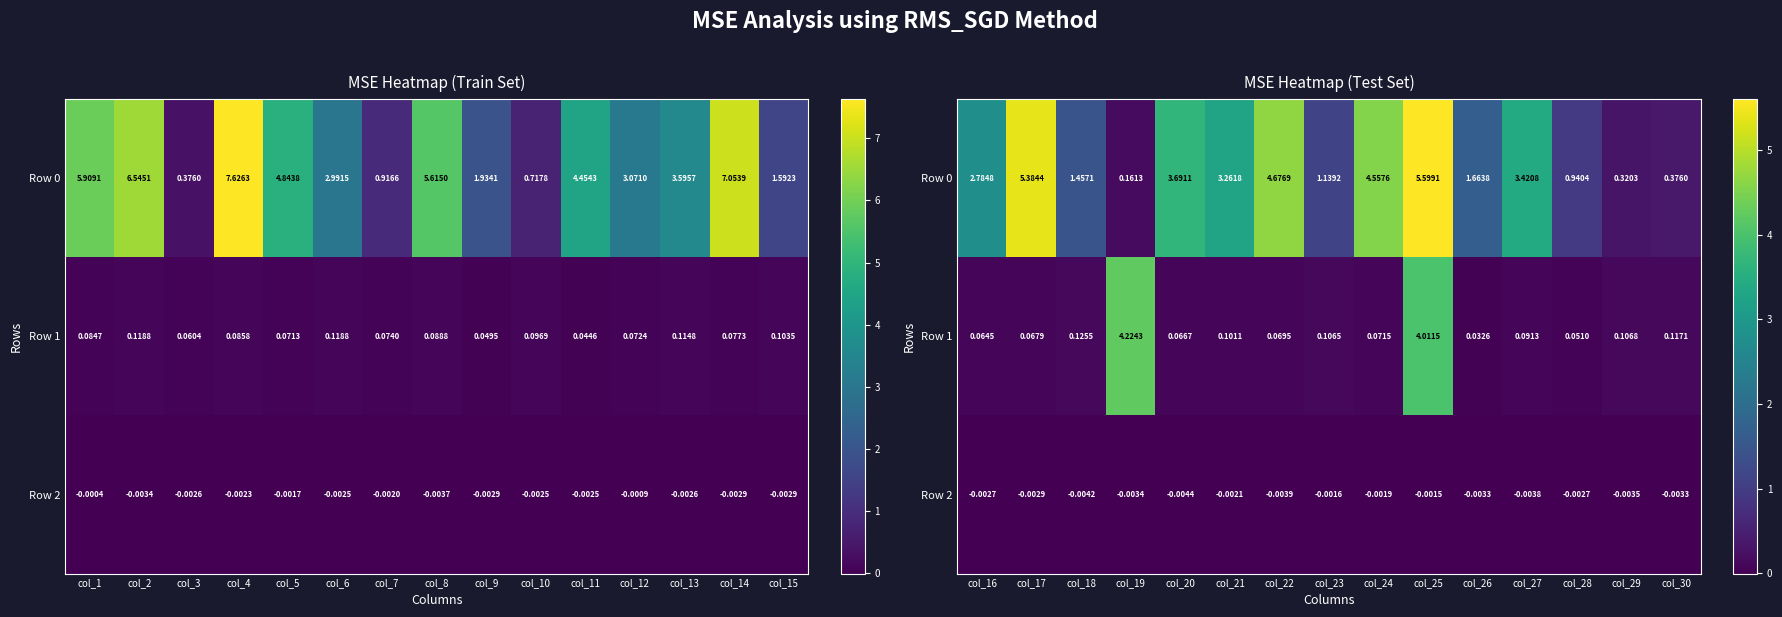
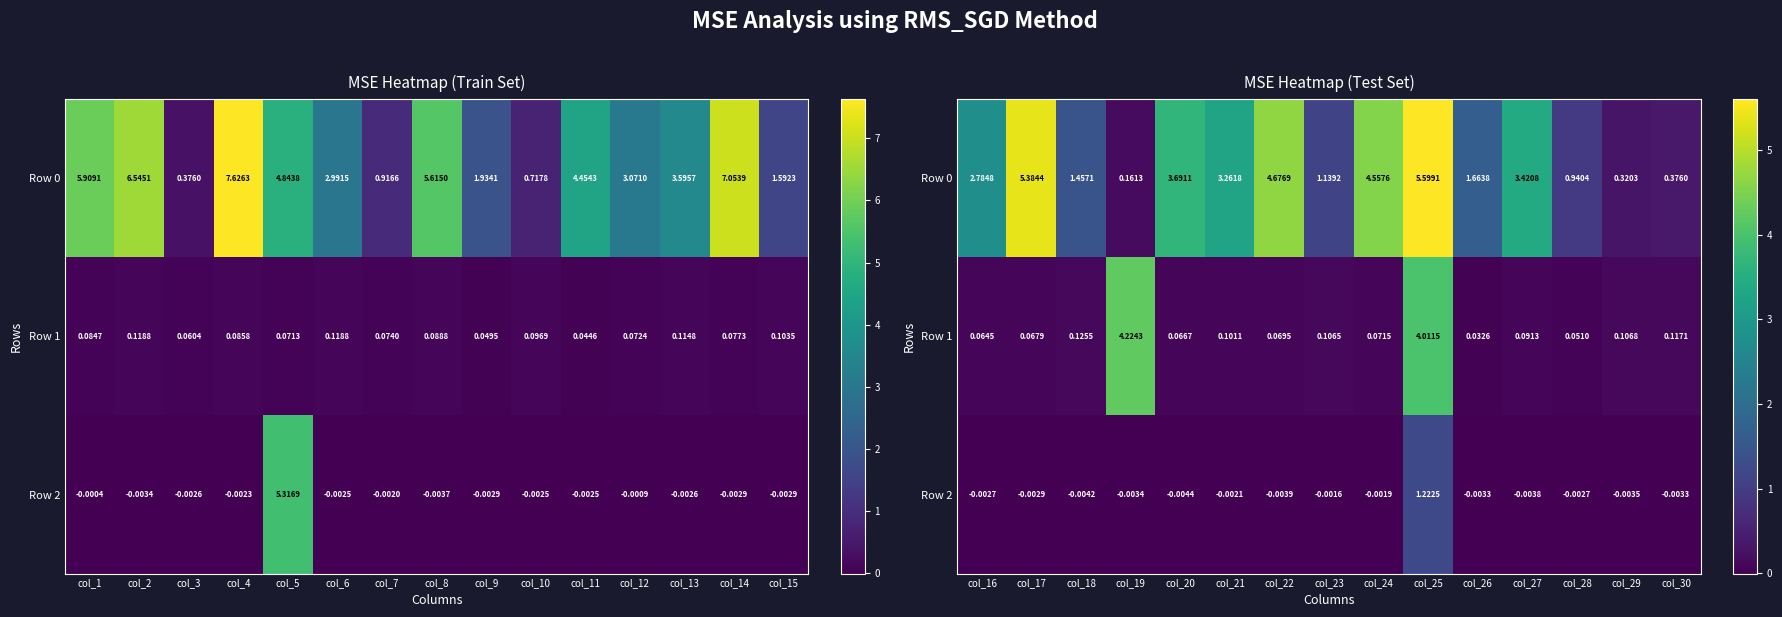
MSE Heatmap (Train Set), Row 2, col_5: -0.0017 -> 5.3169
MSE Heatmap (Test Set), Row 2, col_25: -0.0015 -> 1.2225
